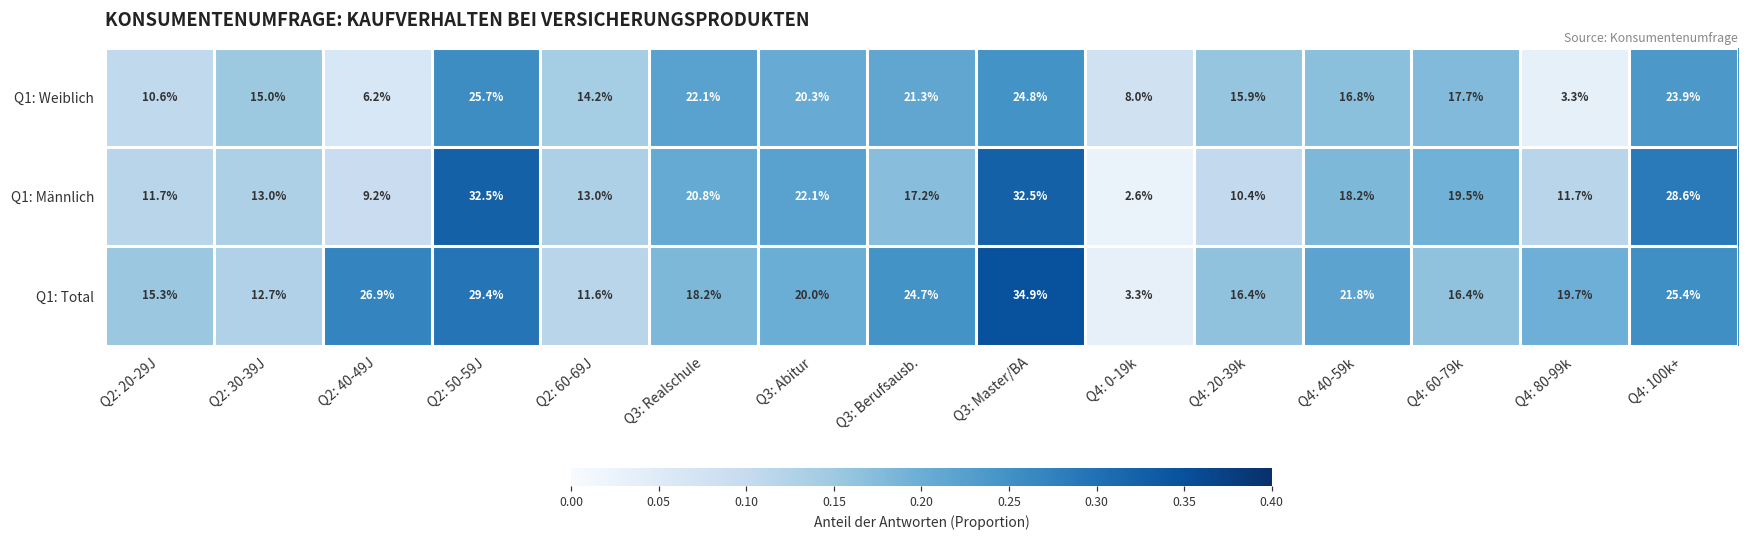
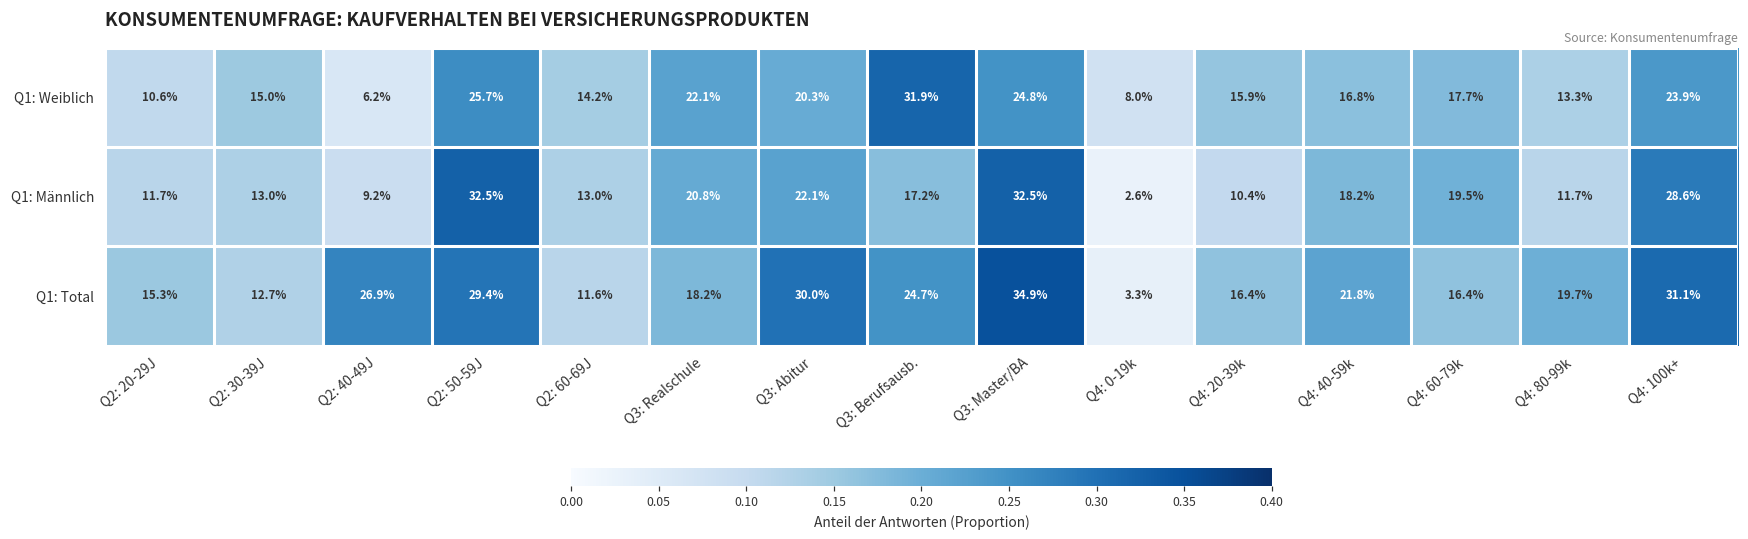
Q1: Weiblich, Q3: Berufsausb.: 21.3% -> 31.9%
Q1: Weiblich, Q4: 80-99k: 3.3% -> 13.3%
Q1: Total, Q3: Abitur: 20.0% -> 30.0%
Q1: Total, Q4: 100k+: 25.4% -> 31.1%
